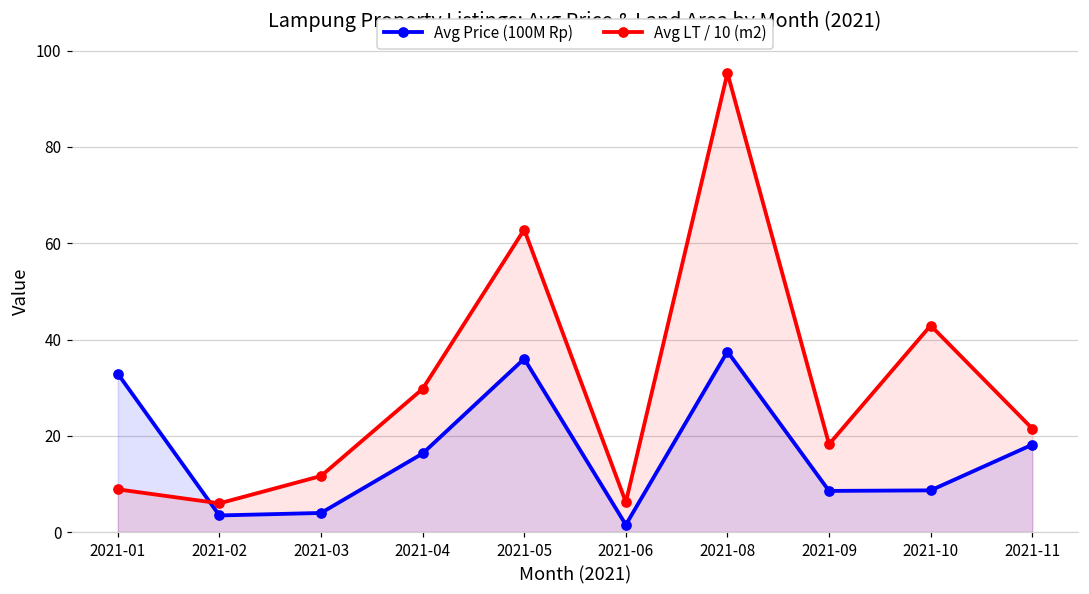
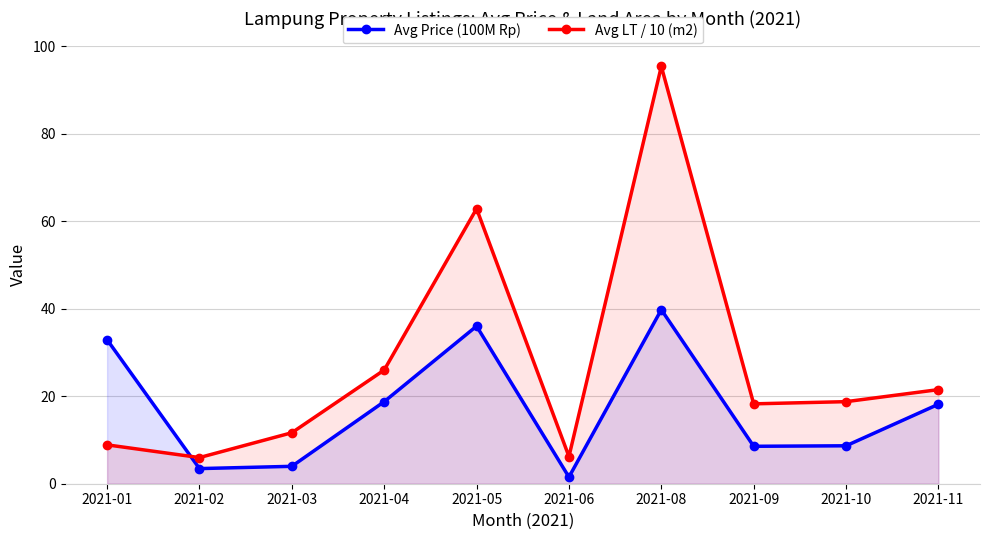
Avg Price (100M Rp), 2021-04: 16 -> 19
Avg LT / 10 (m2), 2021-04: 30 -> 26
Avg Price (100M Rp), 2021-08: 38 -> 40
Avg LT / 10 (m2), 2021-10: 43 -> 19
